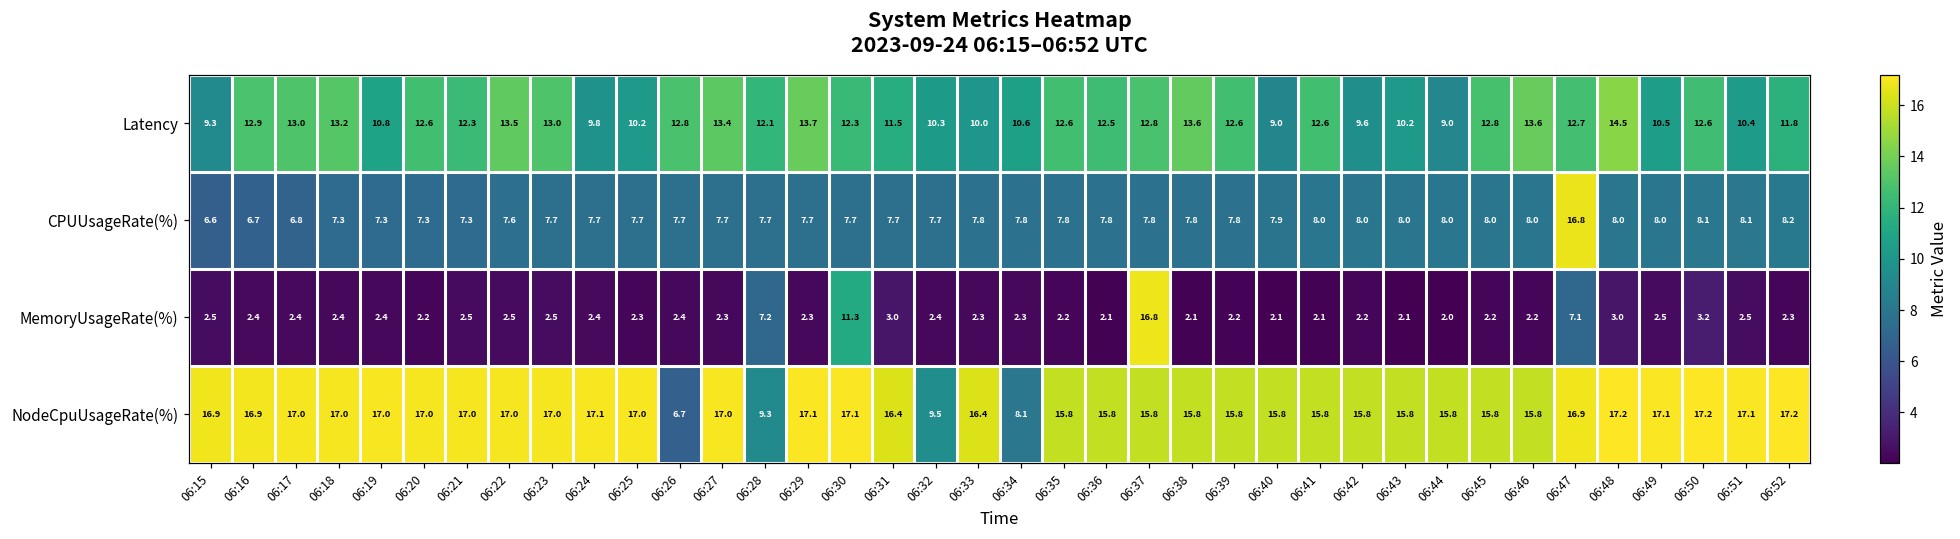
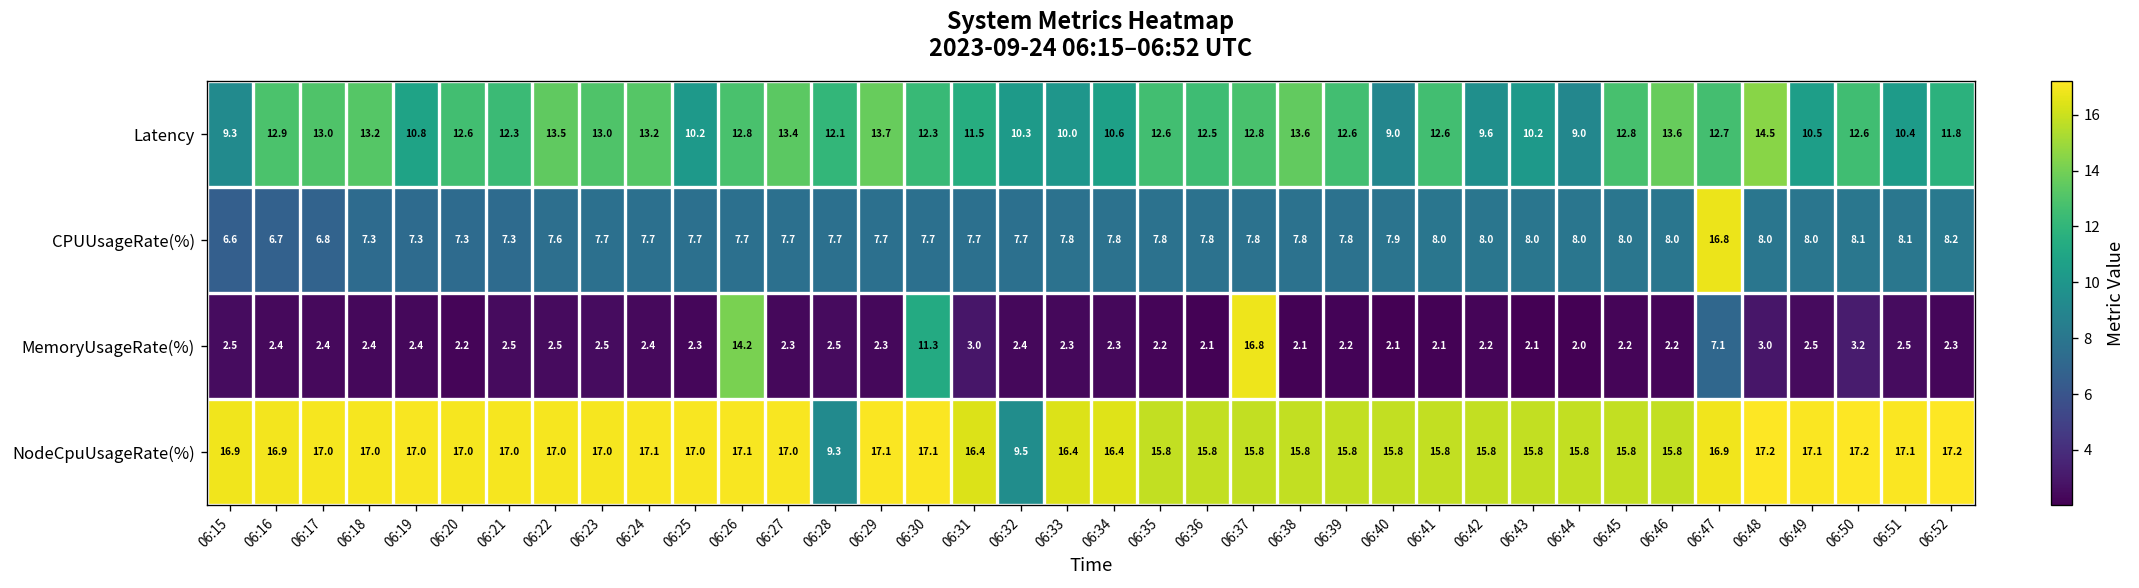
Latency, 06:24: 9.8 -> 13.2
MemoryUsageRate(%), 06:26: 2.4 -> 14.2
MemoryUsageRate(%), 06:28: 7.2 -> 2.5
NodeCpuUsageRate(%), 06:26: 6.7 -> 17.1
NodeCpuUsageRate(%), 06:34: 8.1 -> 16.4
